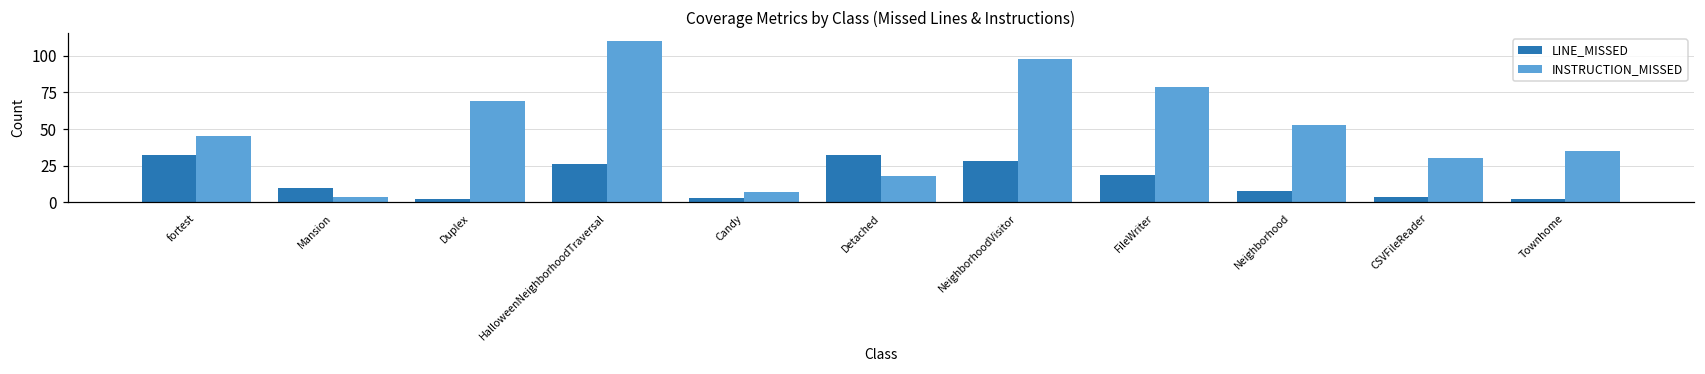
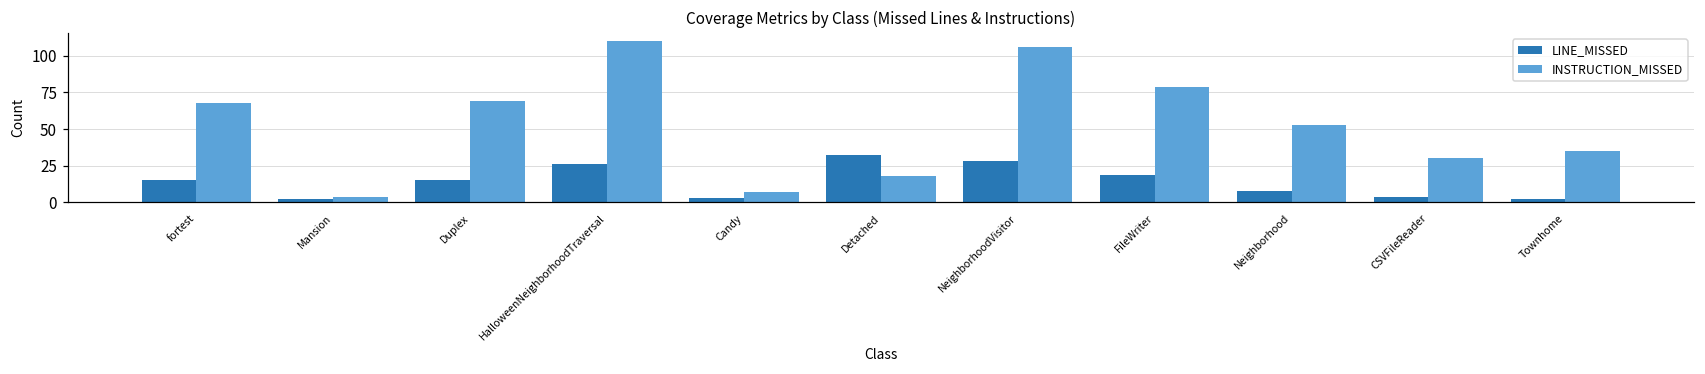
LINE_MISSED, fortest: 32 -> 15
INSTRUCTION_MISSED, fortest: 45 -> 68
LINE_MISSED, Mansion: 10 -> 2
LINE_MISSED, Duplex: 2 -> 15
INSTRUCTION_MISSED, NeighborhoodVisitor: 98 -> 106
